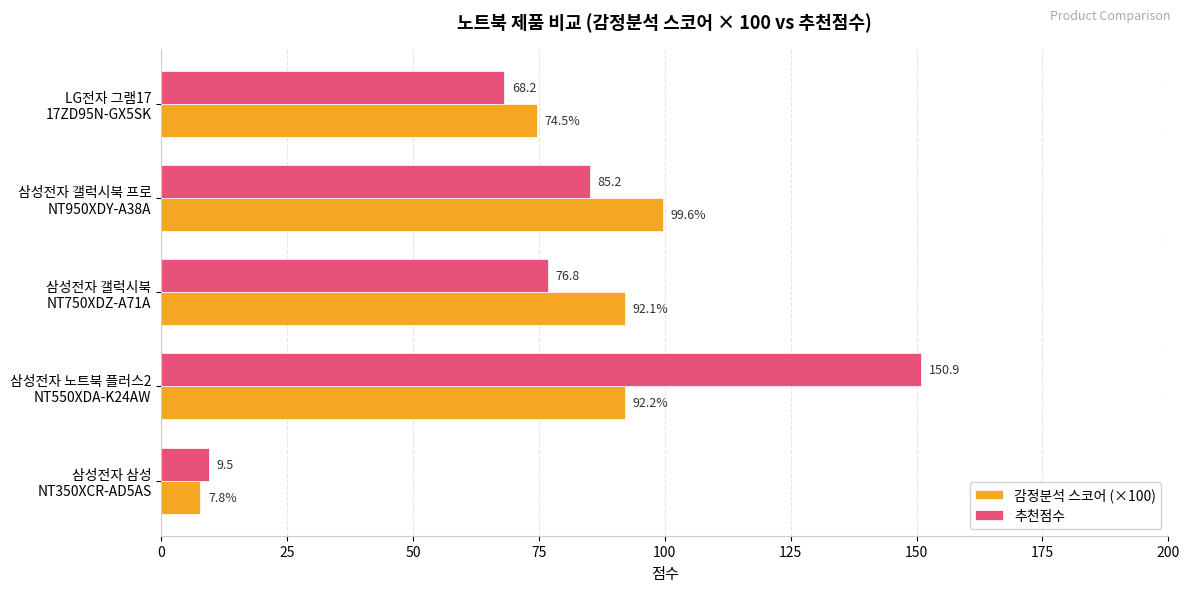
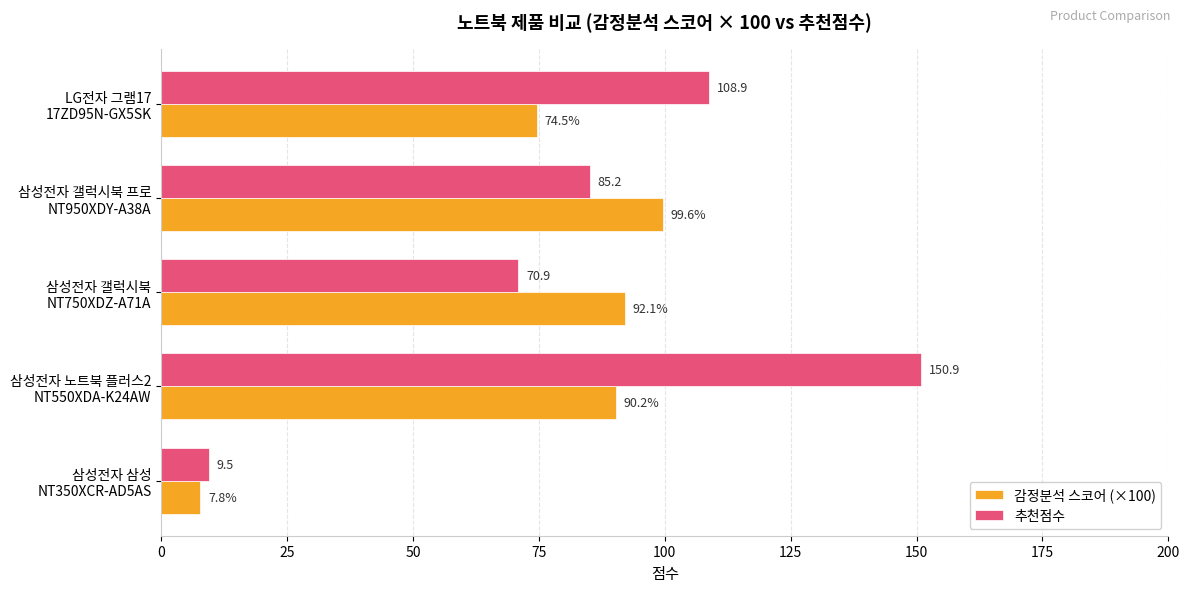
추천점수, LG전자 그램17 17ZD95N-GX5SK: 68.2 -> 108.9
추천점수, 삼성전자 갤럭시북 NT750XDZ-A71A: 76.8 -> 70.9
감정분석 스코어 (×100), 삼성전자 노트북 플러스2 NT550XDA-K24AW: 92.2% -> 90.2%
